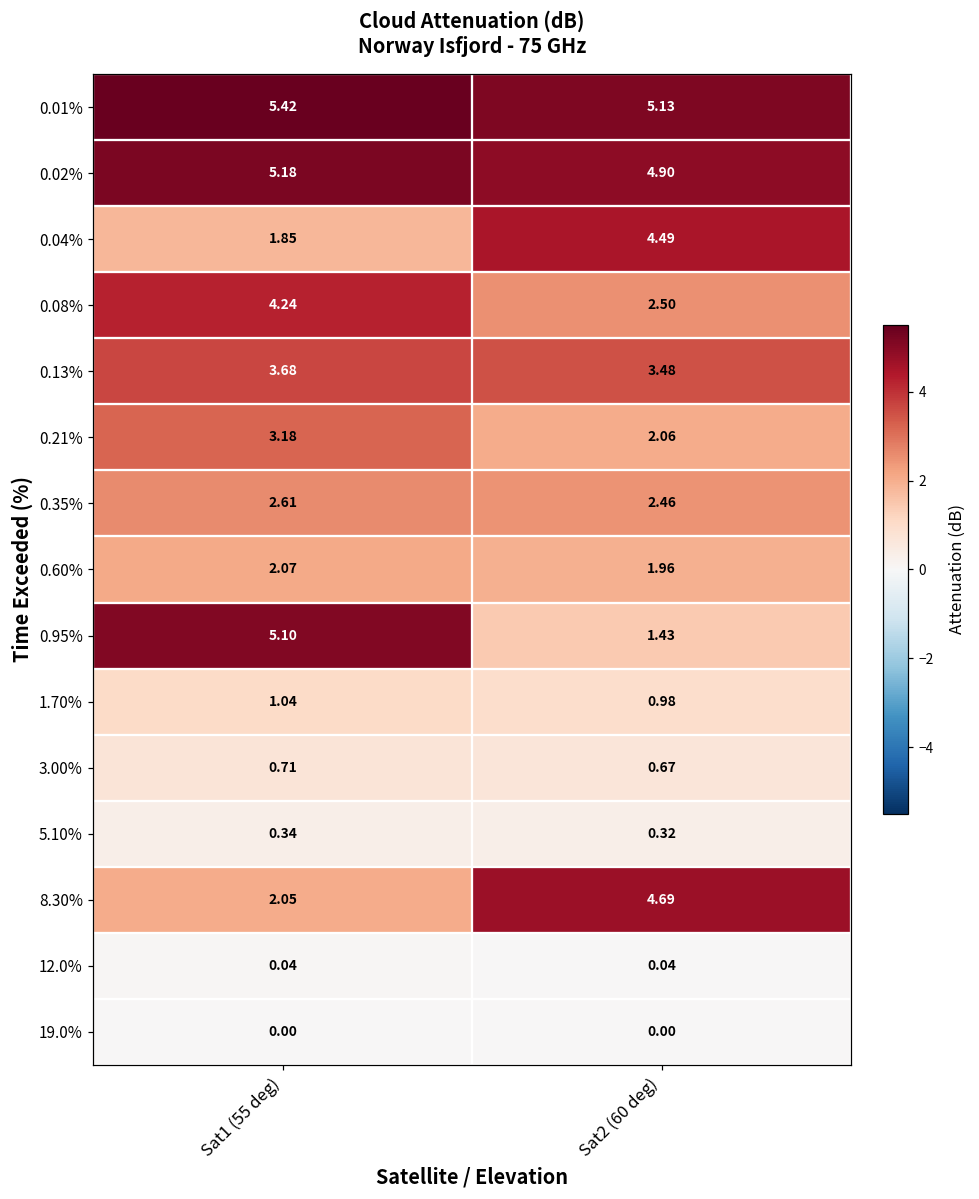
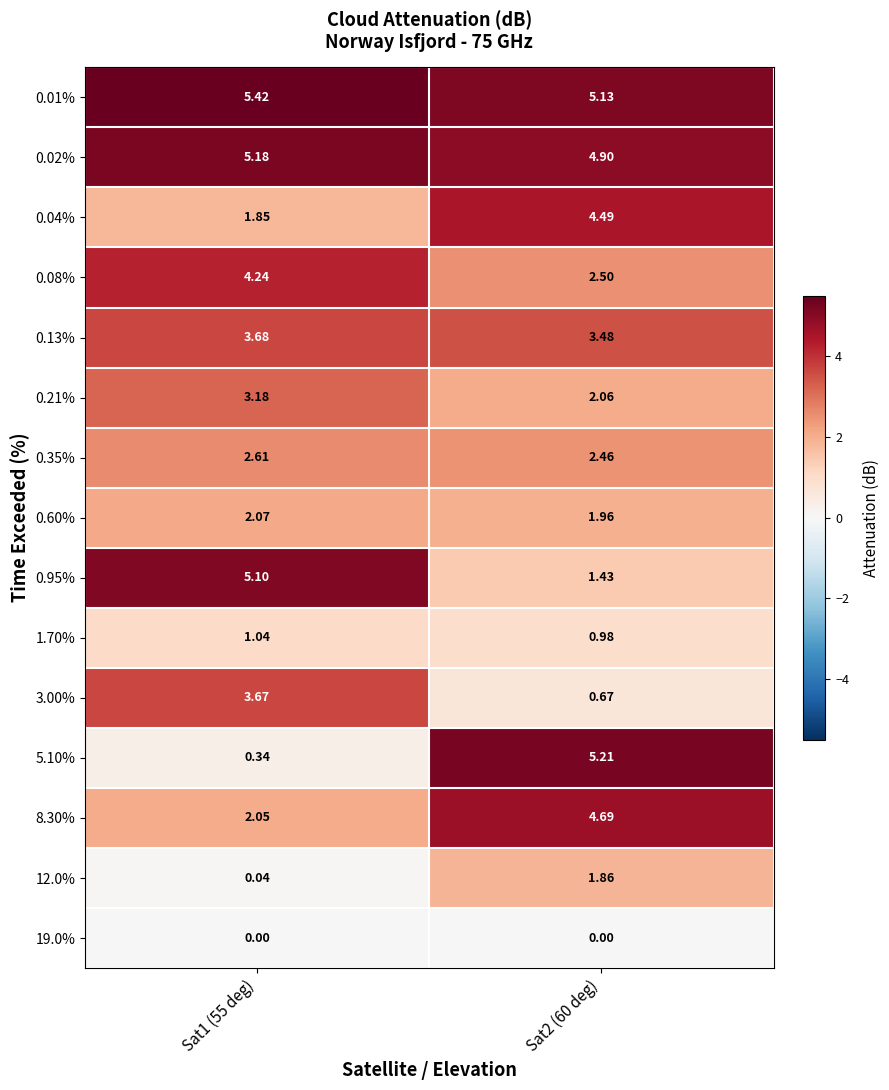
3.00%, Sat1 (55 deg): 0.71 -> 3.67
5.10%, Sat2 (60 deg): 0.32 -> 5.21
12.0%, Sat2 (60 deg): 0.04 -> 1.86
